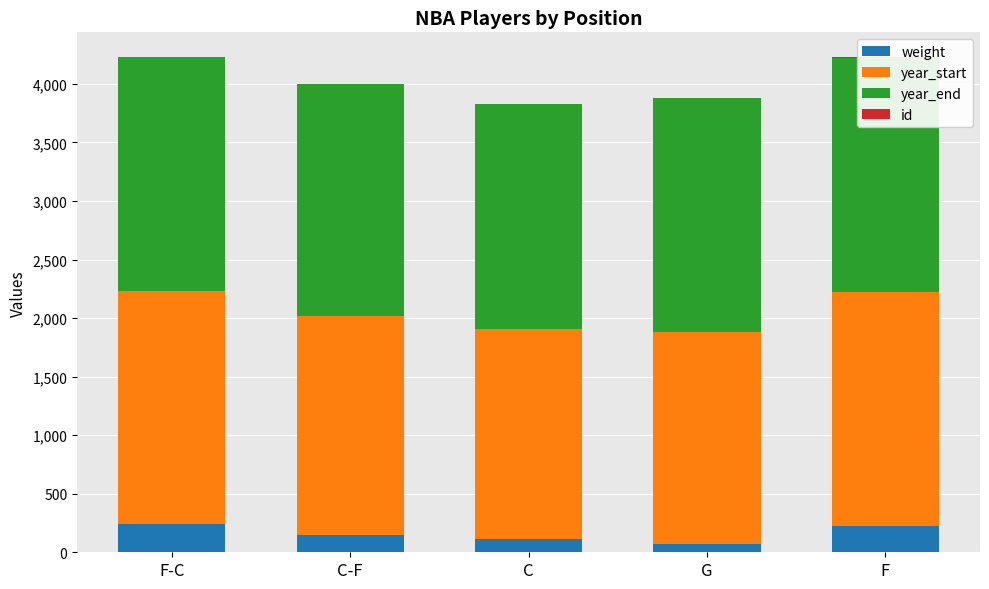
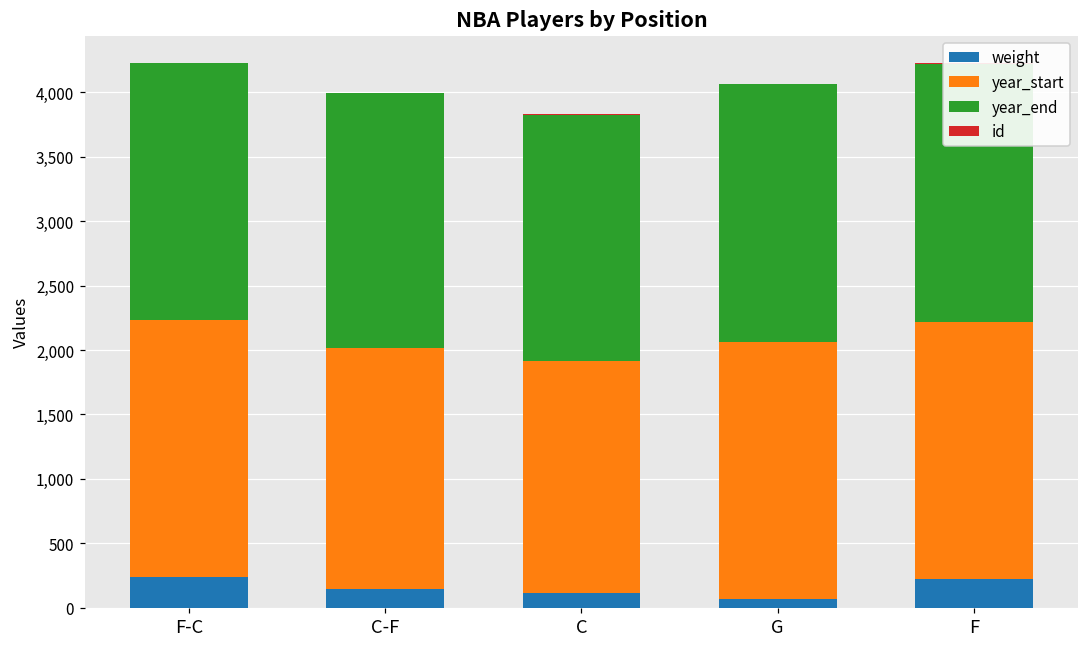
year_start, G: 1,810 -> 1,990
